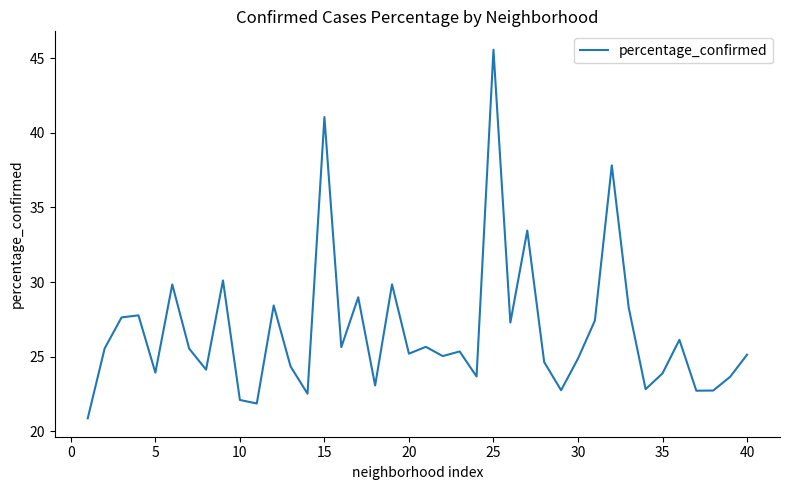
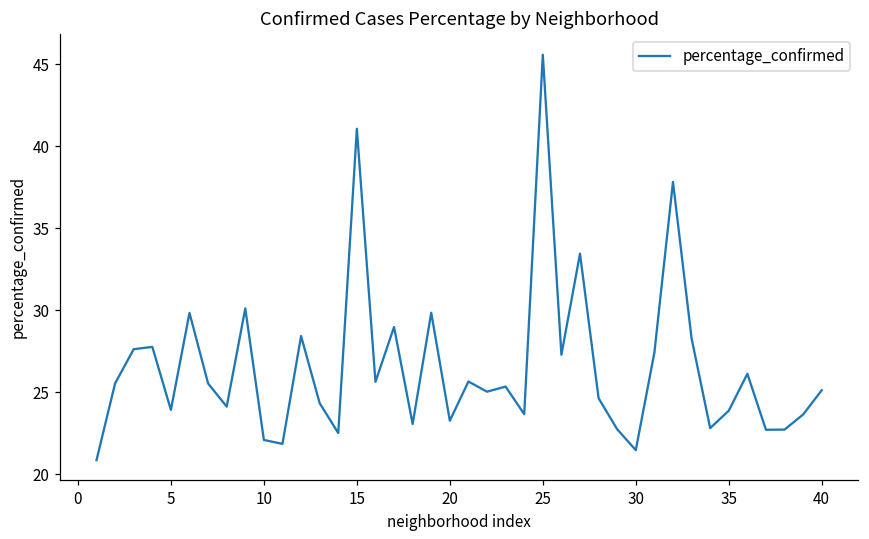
20: 25.2 -> 23.3
30: 24.9 -> 21.5
